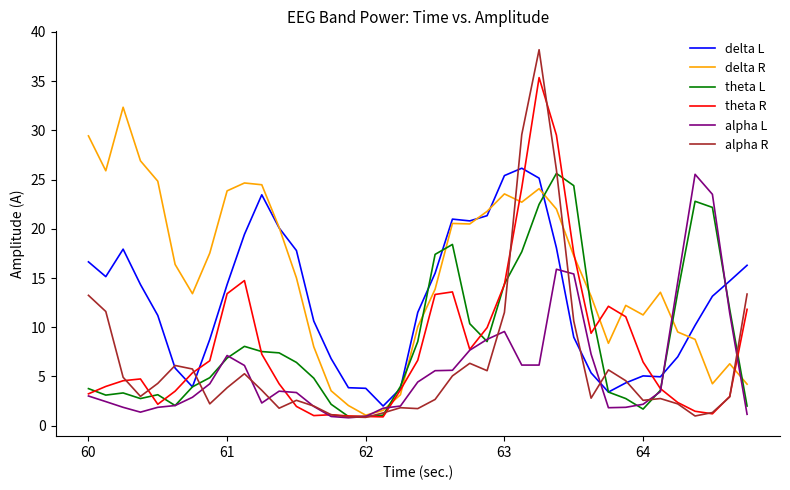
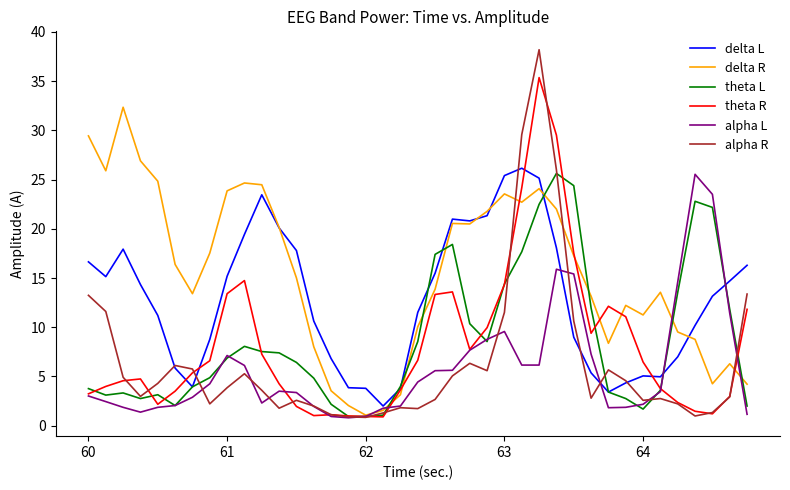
delta L, 61: 14 -> 15
